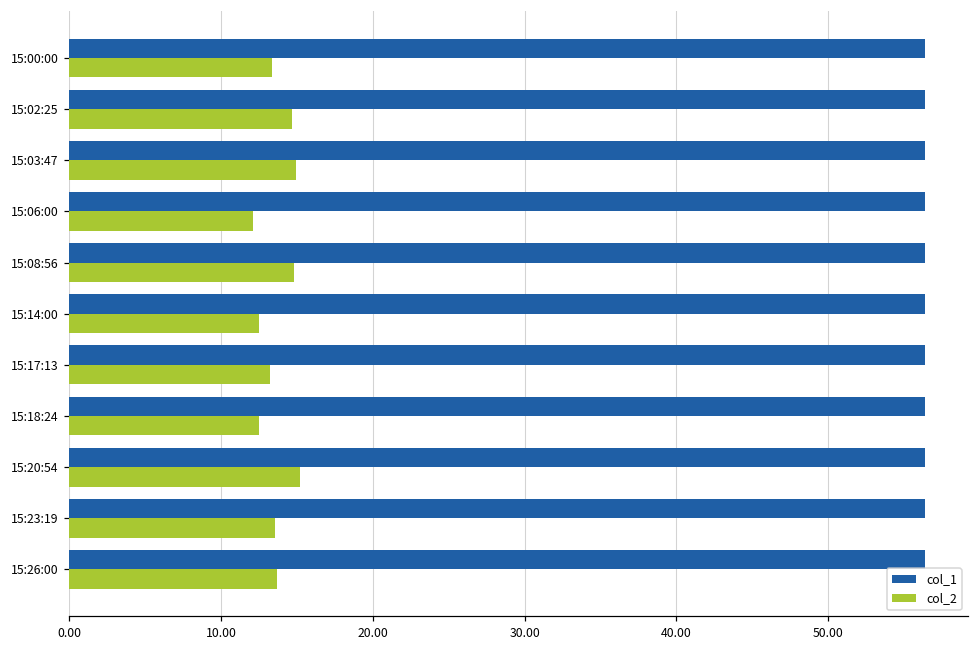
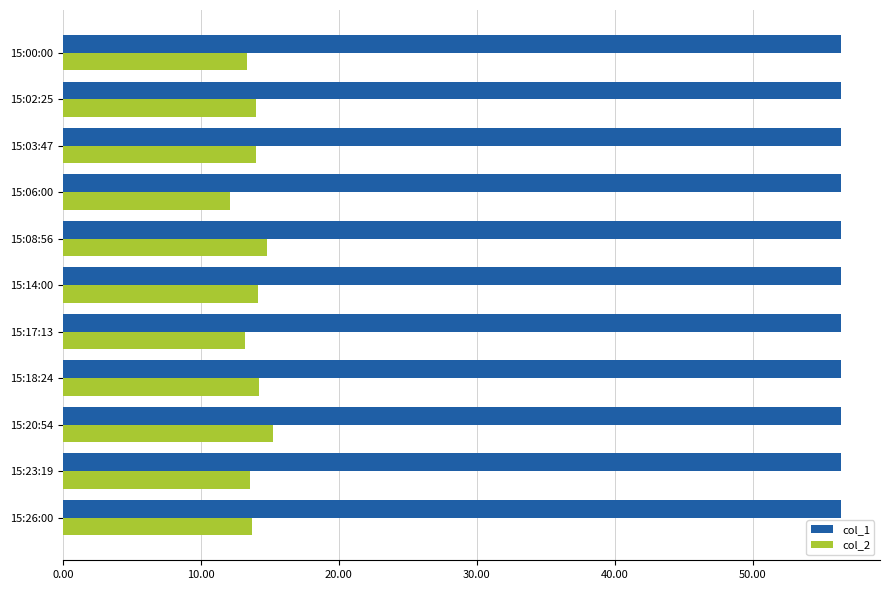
col_2, 15:02:25: 14.7 -> 14.0
col_2, 15:03:47: 14.9 -> 14.0
col_2, 15:14:00: 12.5 -> 14.2
col_2, 15:18:24: 12.5 -> 14.2
